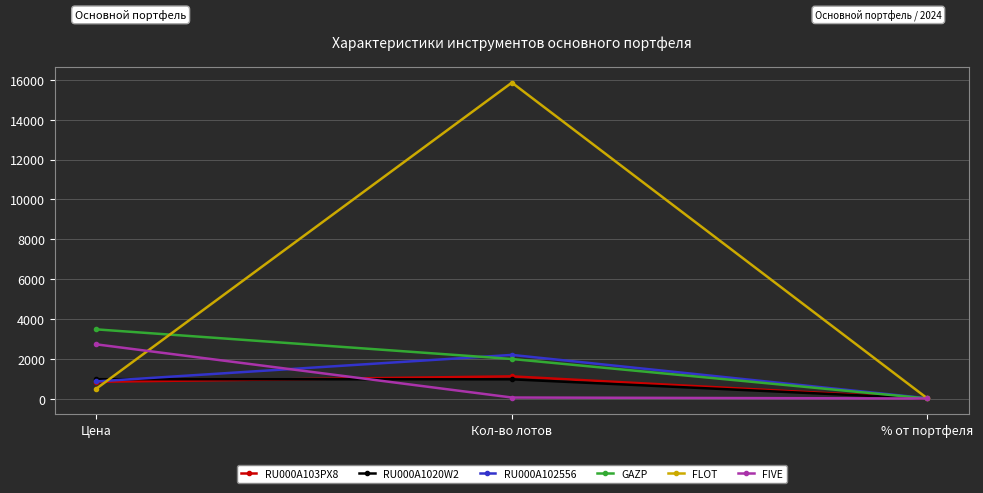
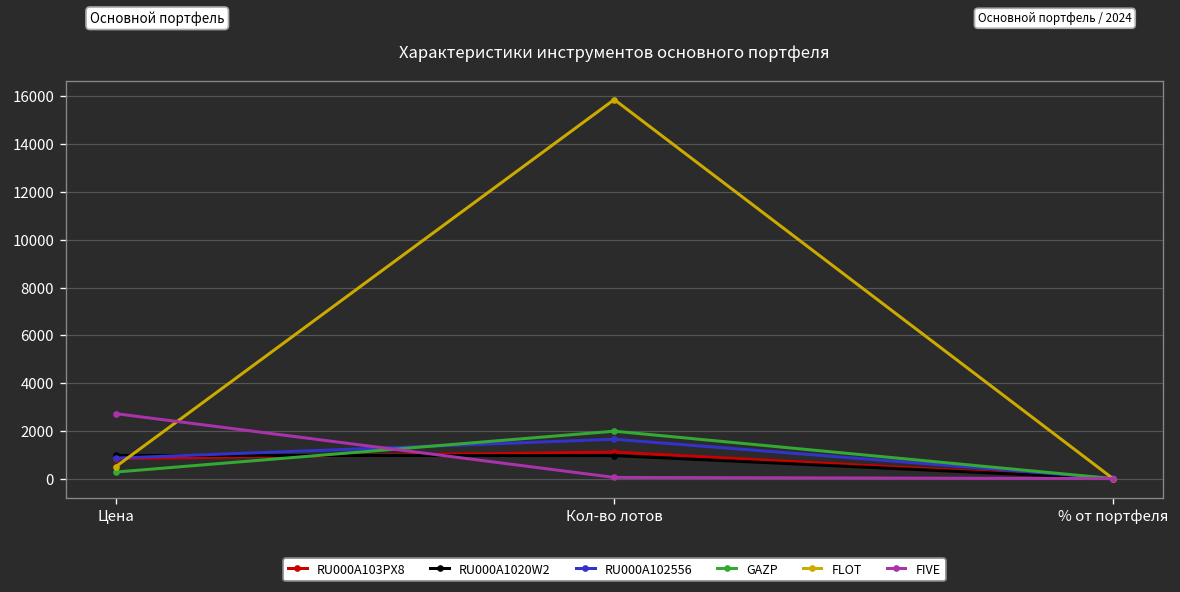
GAZP, Цена: 3500 -> 300
RU000A102556, Кол-во лотов: 2200 -> 1700
